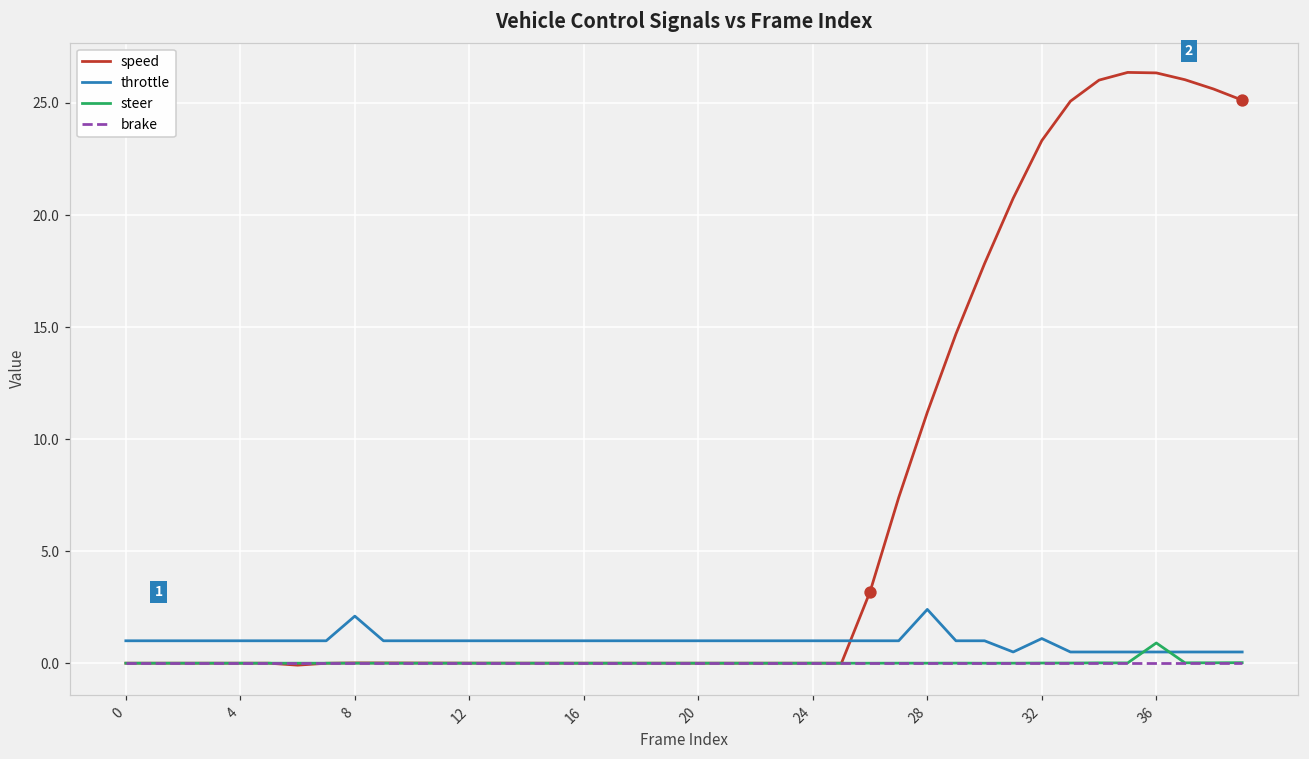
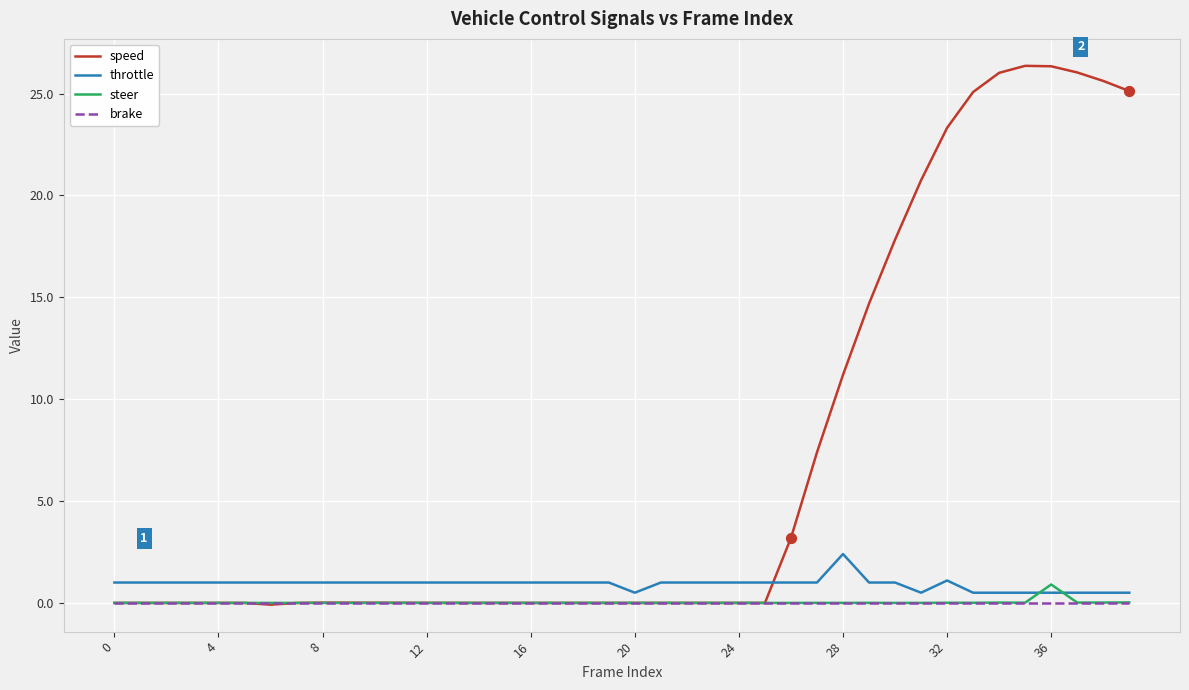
throttle, 8: 2.1 -> 1.0
throttle, 20: 1.0 -> 0.5
